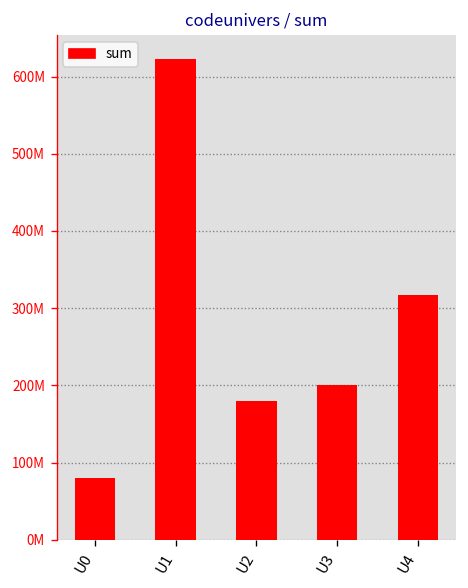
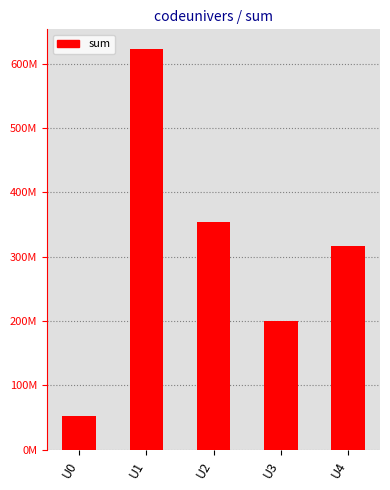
U0: 80000000 -> 50000000
U2: 180000000 -> 350000000
